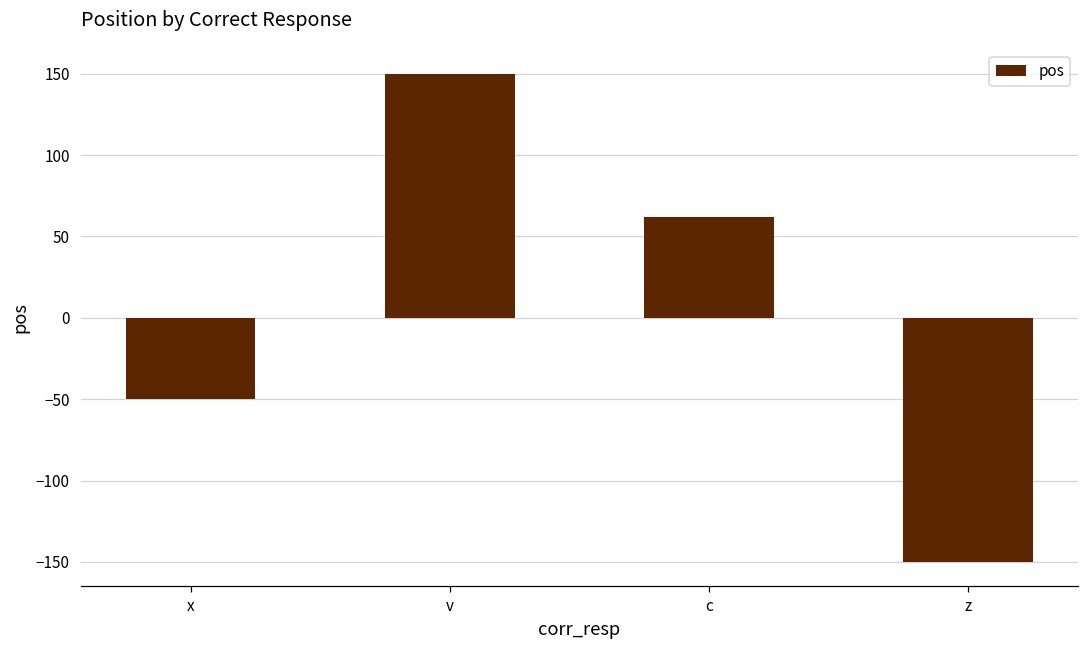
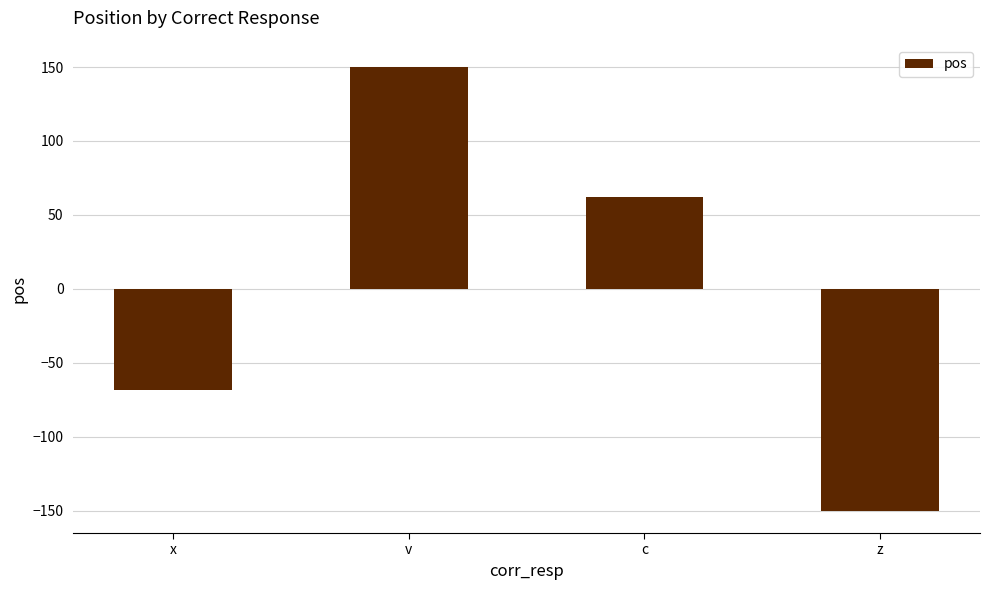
x: -50 -> -68
